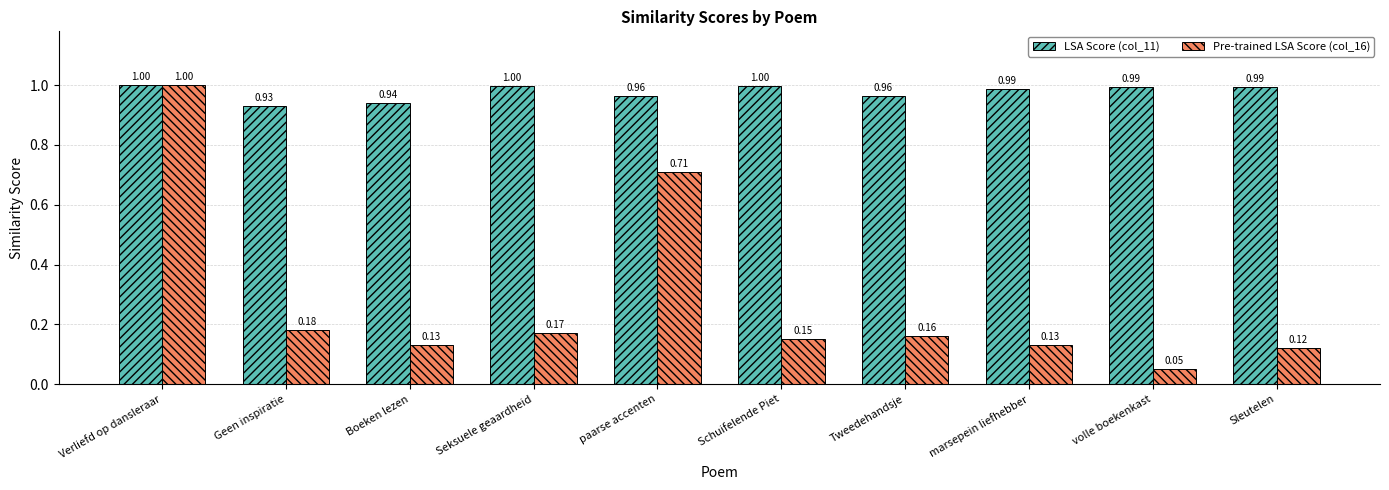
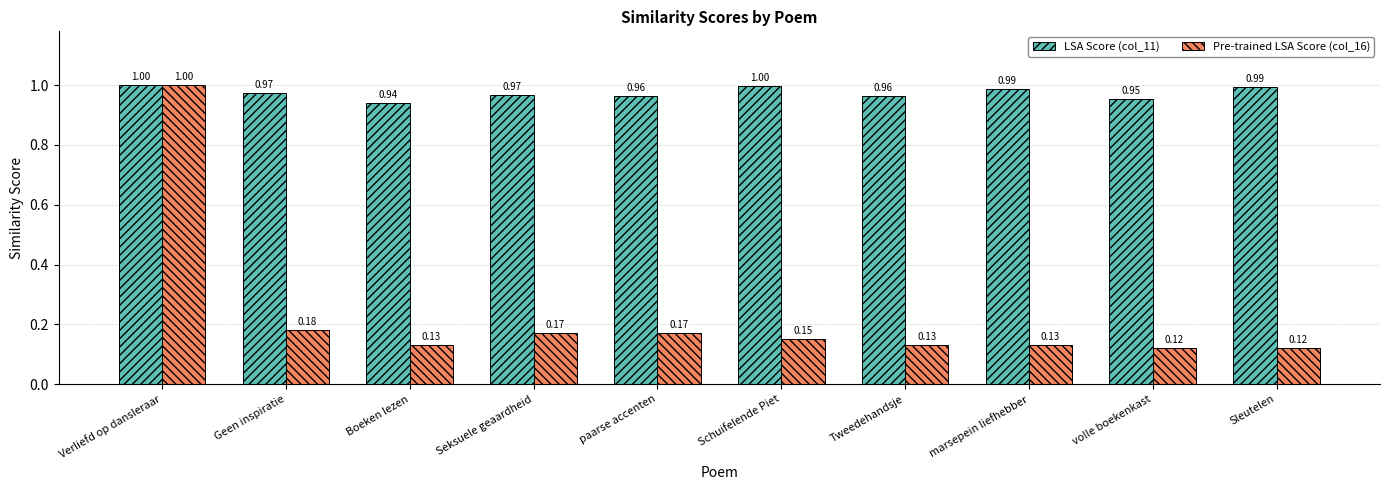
LSA Score (col_11), Geen inspiratie: 0.93 -> 0.97
LSA Score (col_11), Seksuele geaardheid: 1.00 -> 0.97
Pre-trained LSA Score (col_16), paarse accenten: 0.71 -> 0.17
Pre-trained LSA Score (col_16), Tweedehandsje: 0.16 -> 0.13
LSA Score (col_11), volle boekenkast: 0.99 -> 0.95
Pre-trained LSA Score (col_16), volle boekenkast: 0.05 -> 0.12
